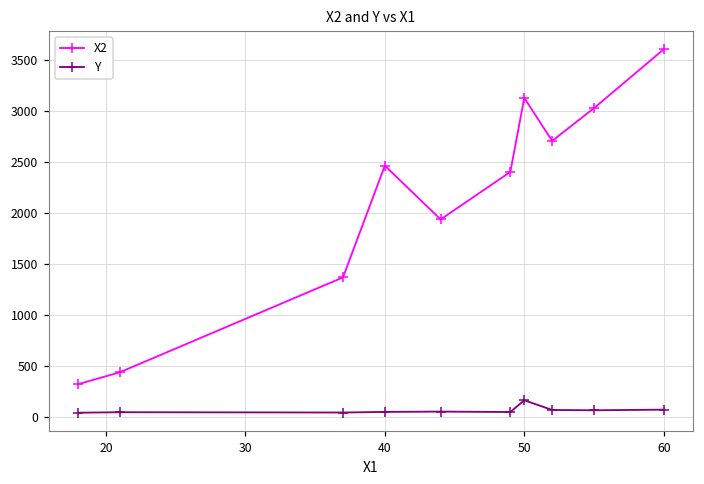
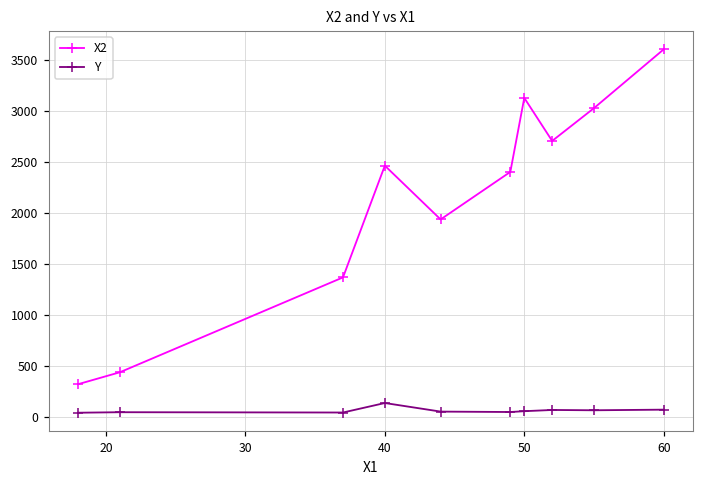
Y, 40: 50 -> 140
Y, 50: 200 -> 100
